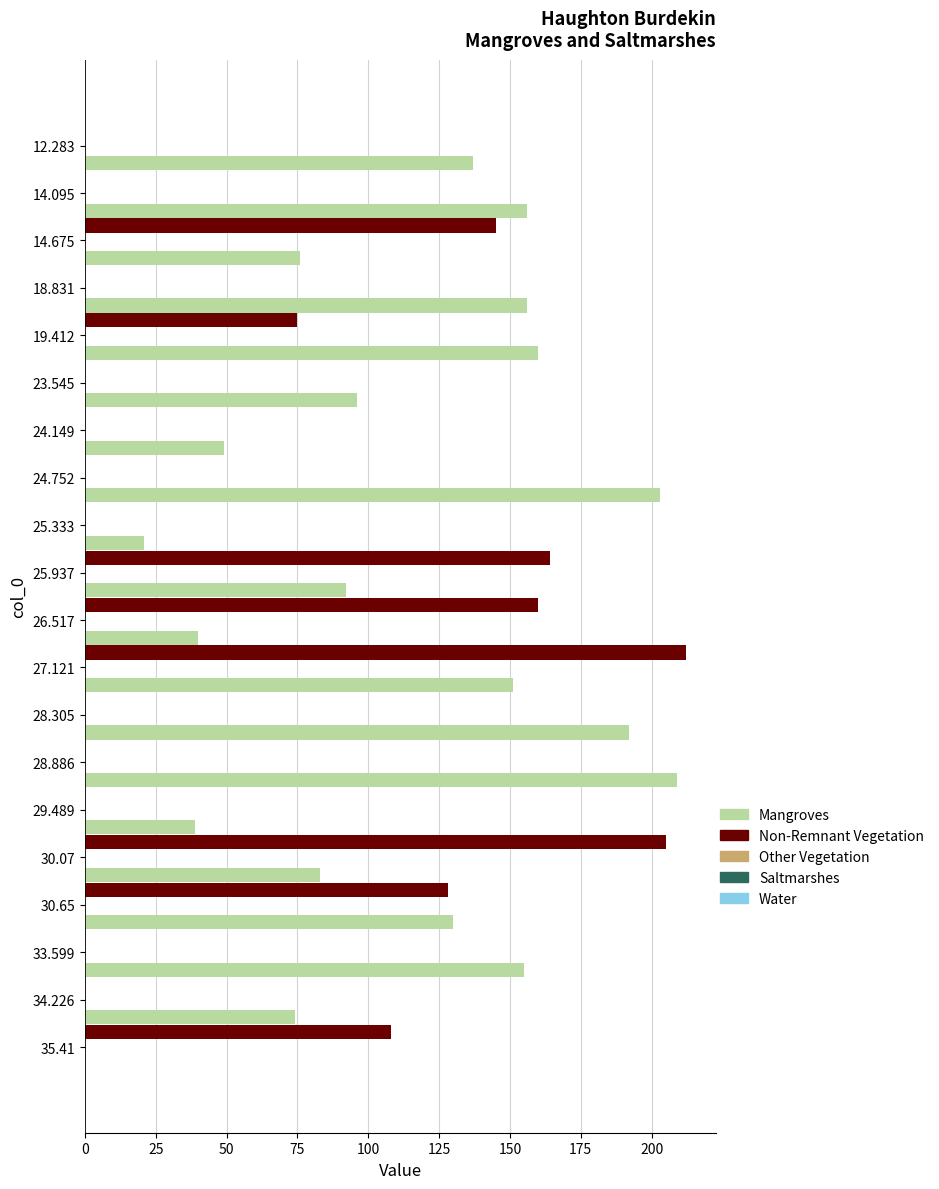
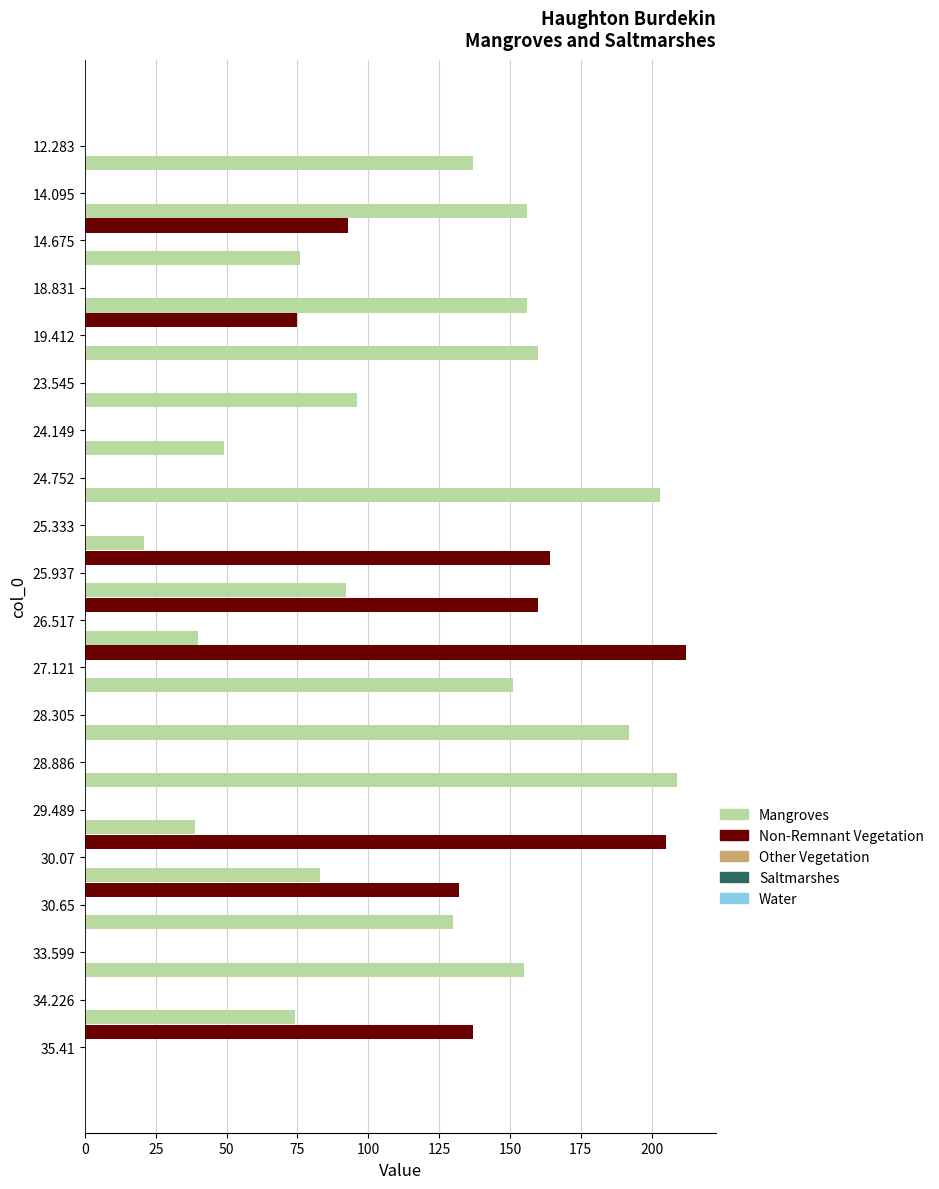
Non-Remnant Vegetation, 14.675: 145 -> 93
Non-Remnant Vegetation, 30.65: 128 -> 132
Non-Remnant Vegetation, 35.41: 108 -> 137
